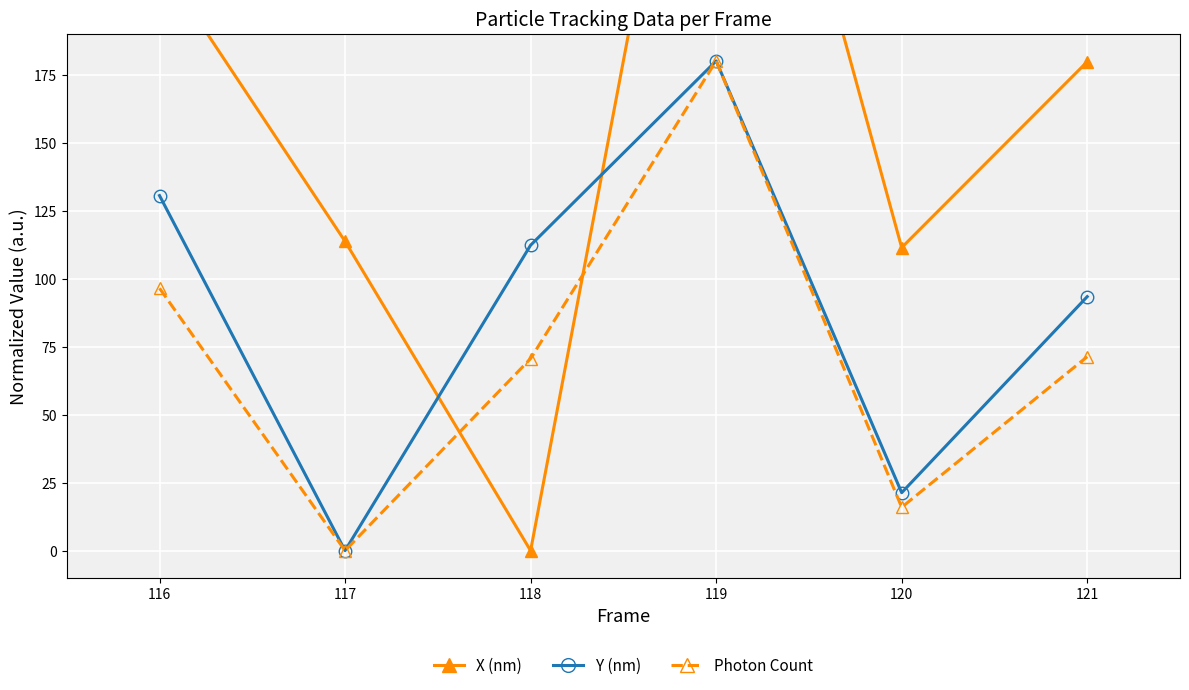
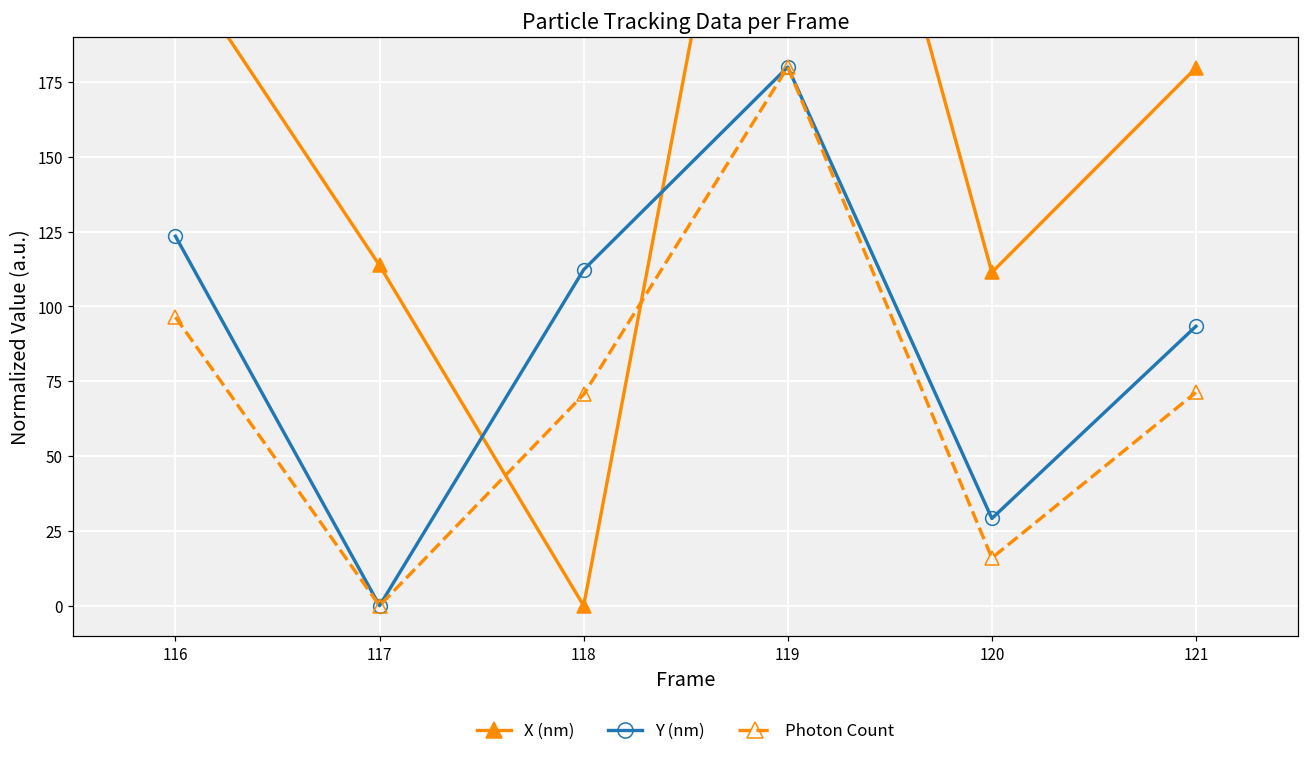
Y (nm), 116: 131 -> 123
Y (nm), 120: 21 -> 29
